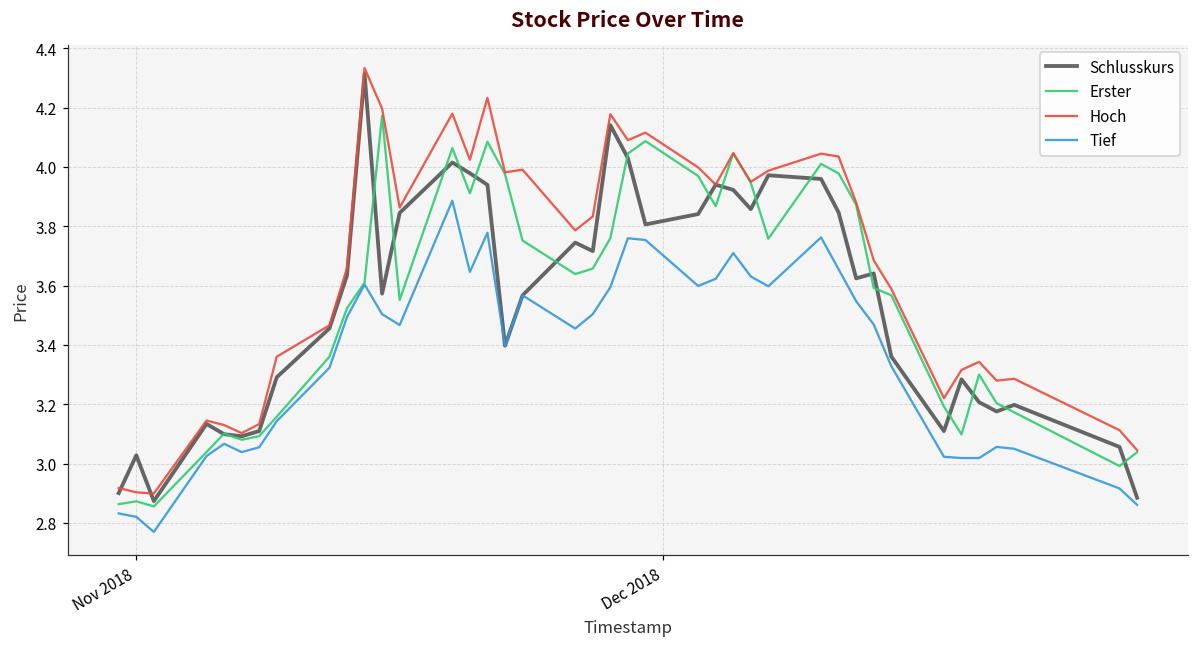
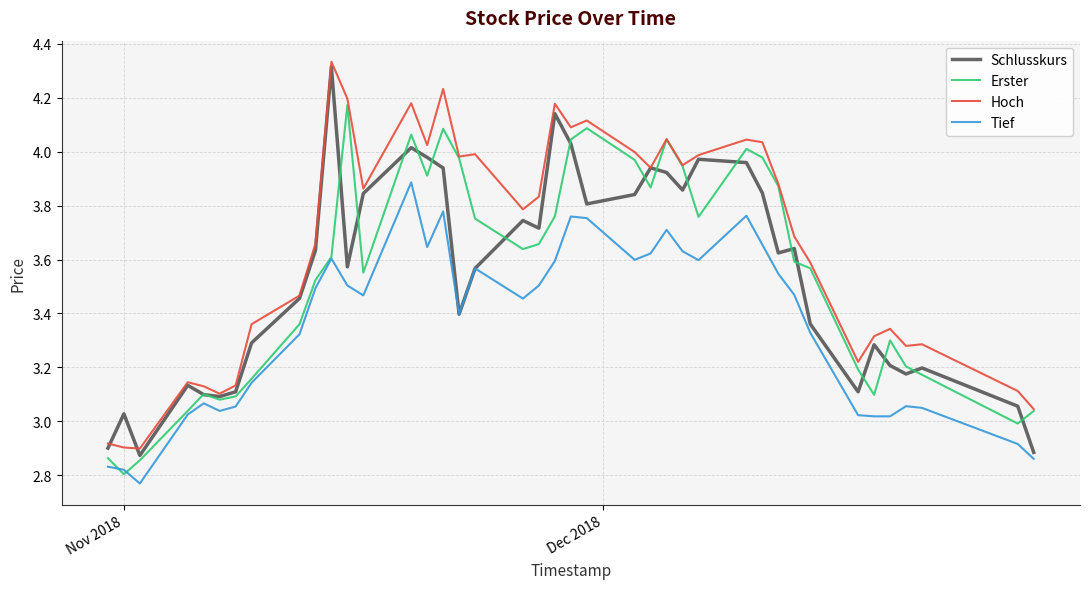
Erster, Nov 2018: 2.87 -> 2.80
